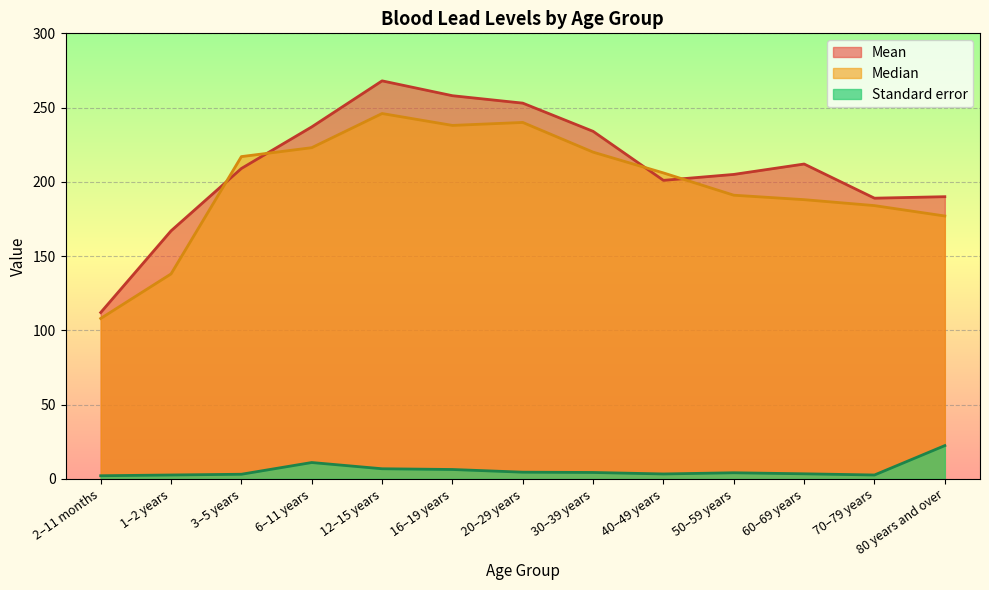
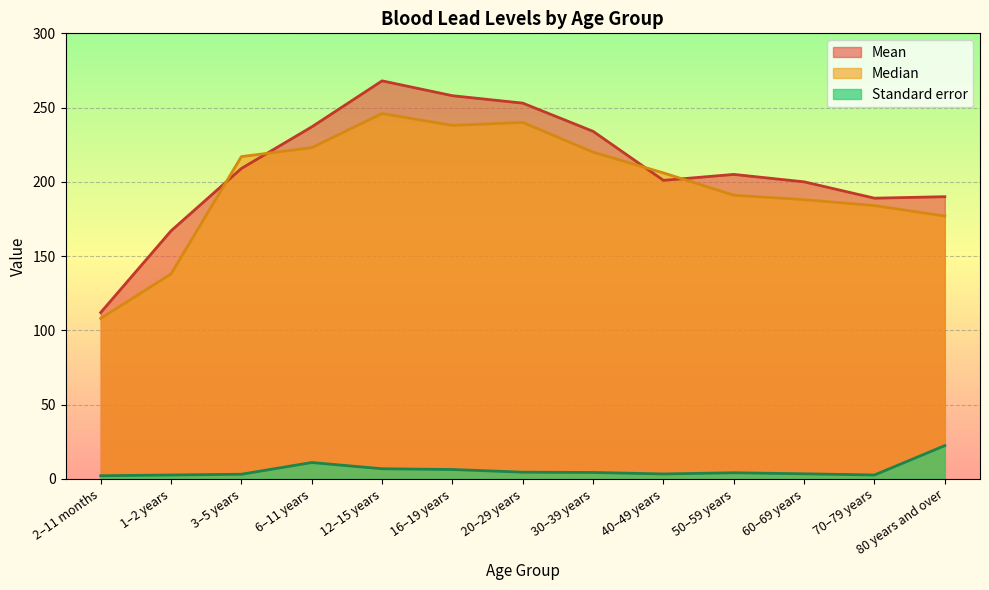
Mean, 60–69 years: 212 -> 200
